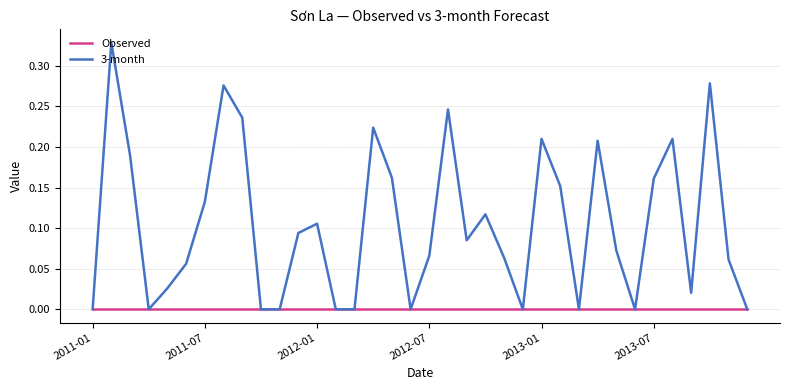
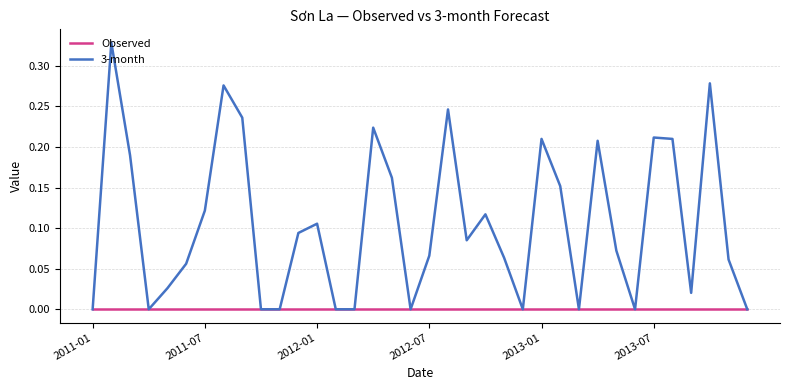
3-month, 2011-07: 0.13 -> 0.12
3-month, 2013-07: 0.16 -> 0.21
